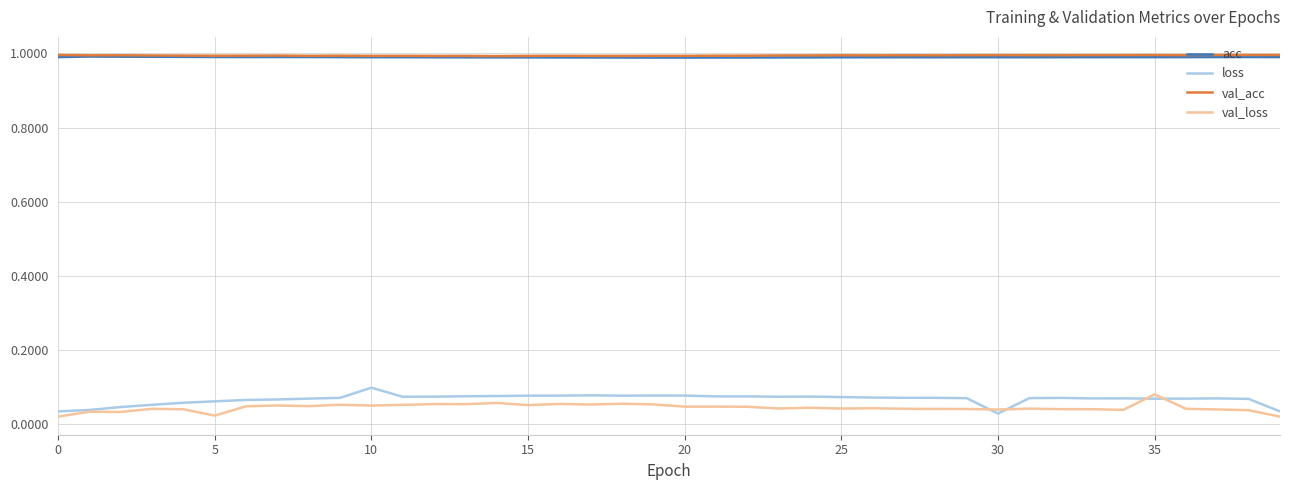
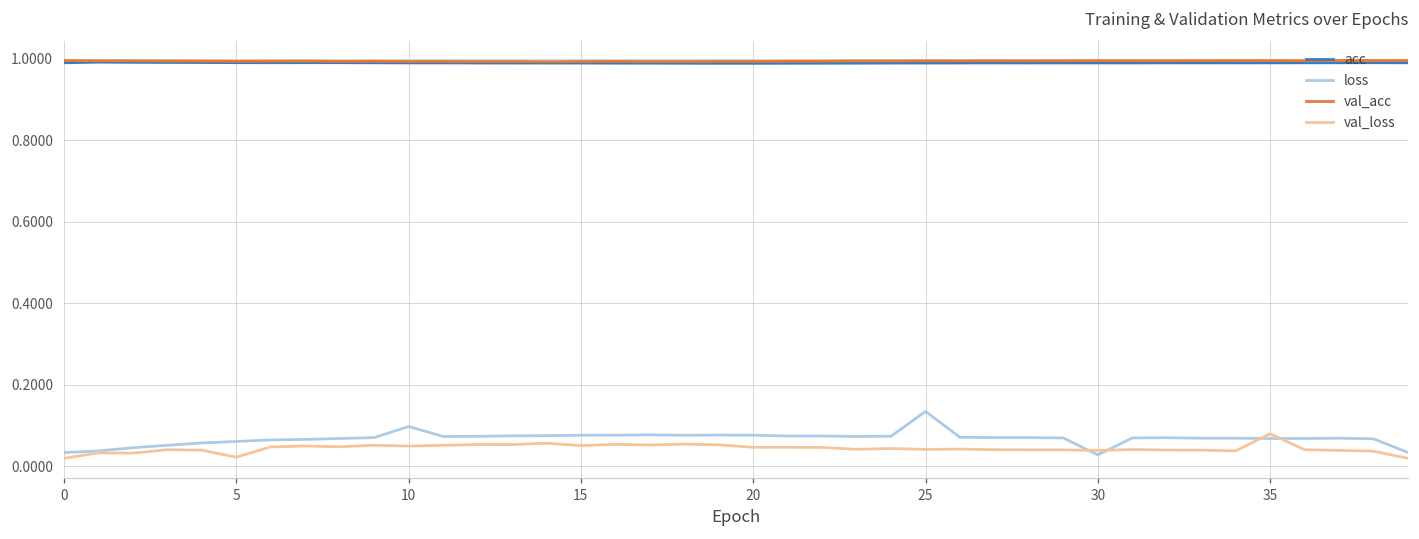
loss, 25: 0.07 -> 0.13
